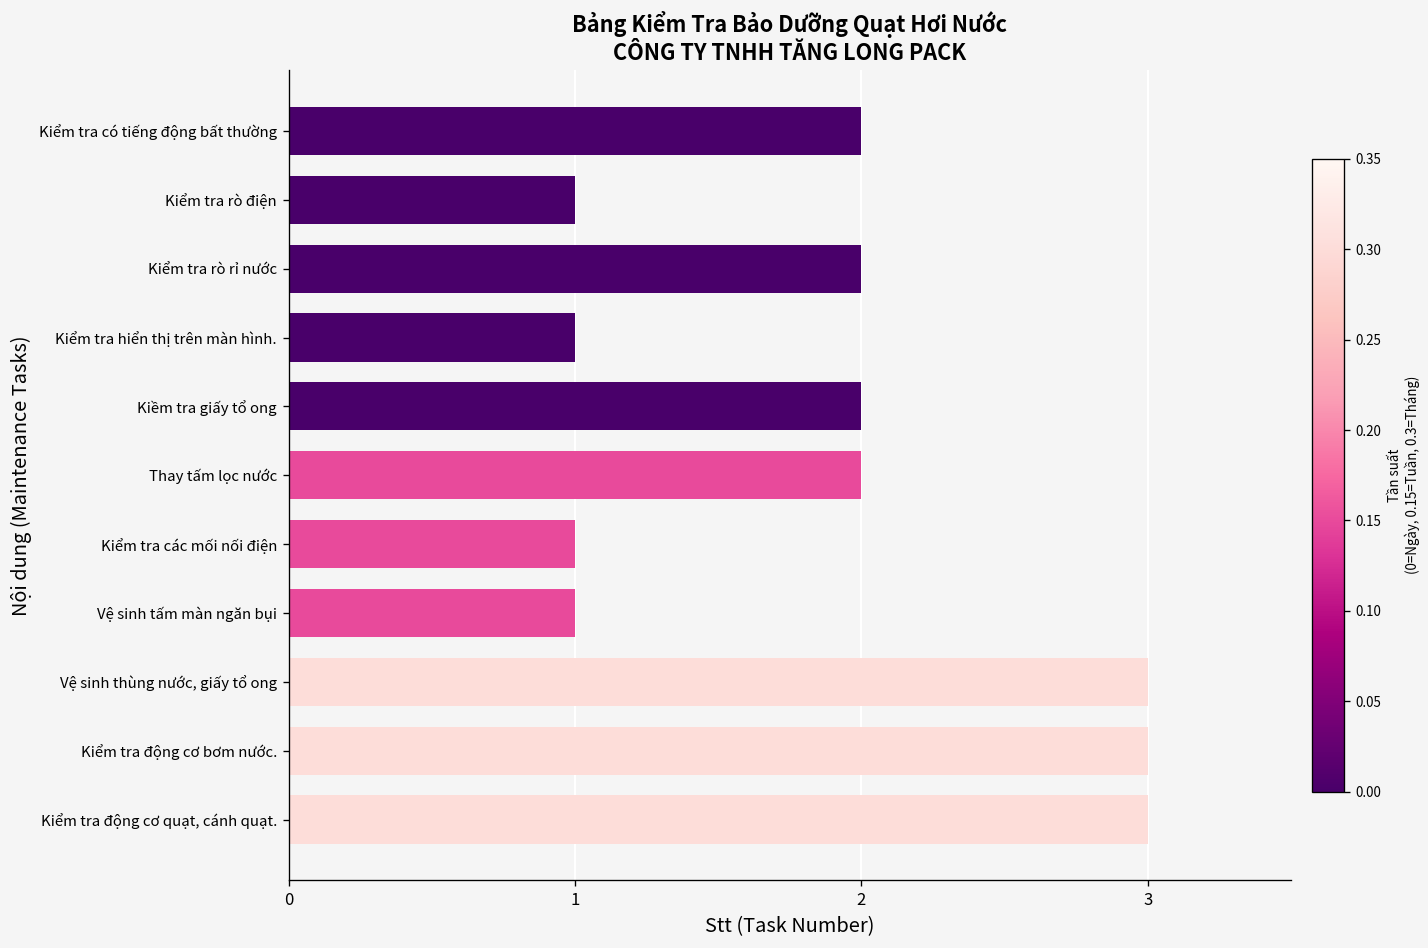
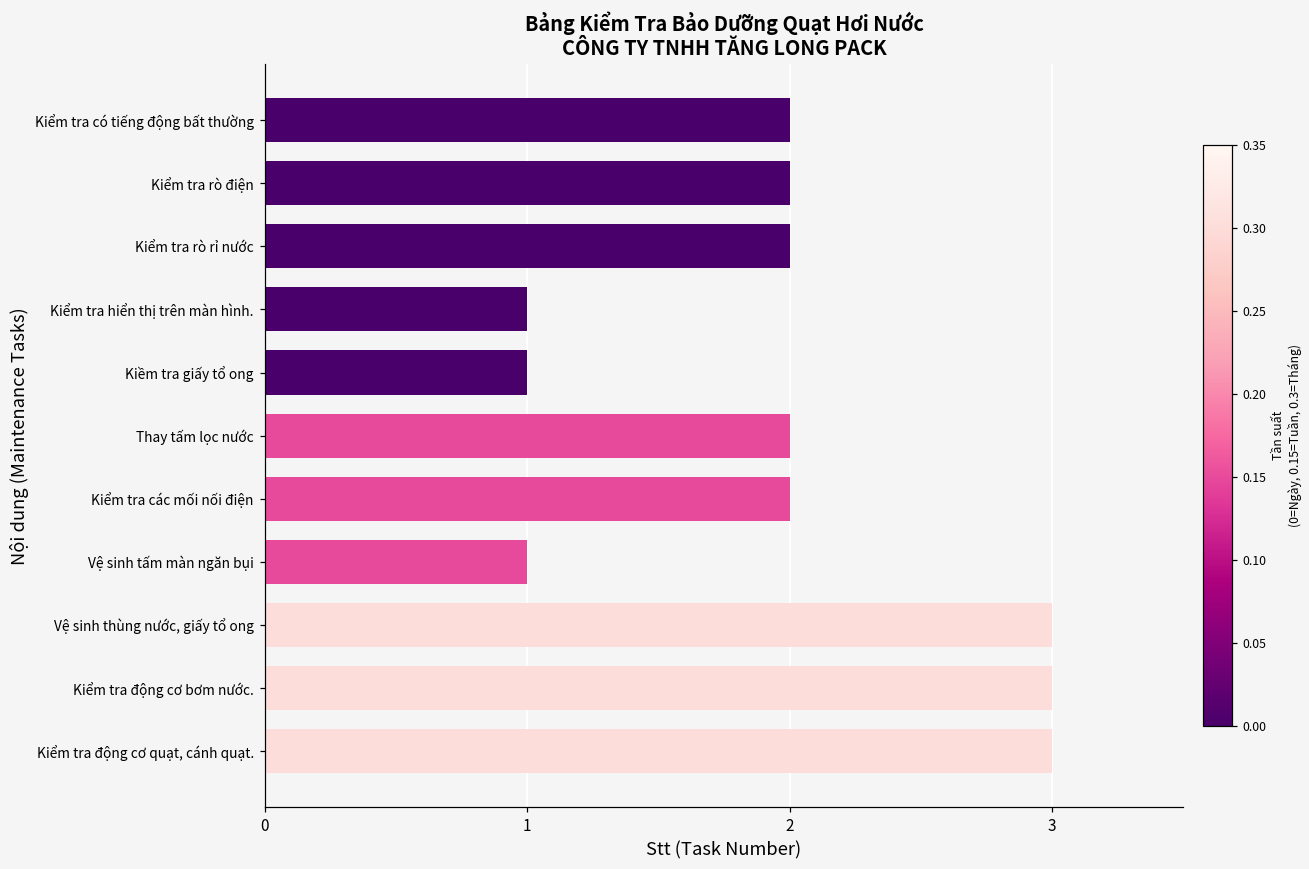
Kiểm tra rò điện: 1 -> 2
Kiềm tra giấy tổ ong: 2 -> 1
Kiểm tra các mối nối điện: 1 -> 2
